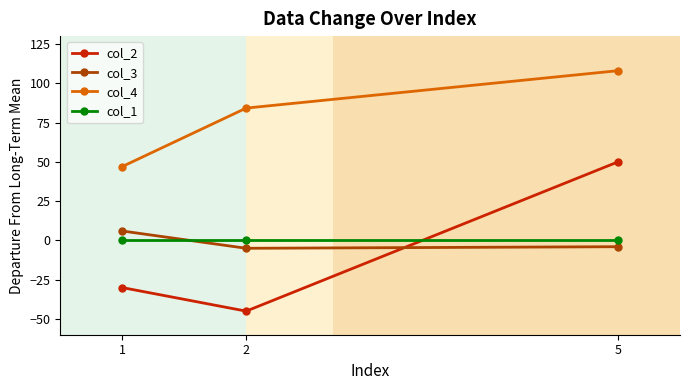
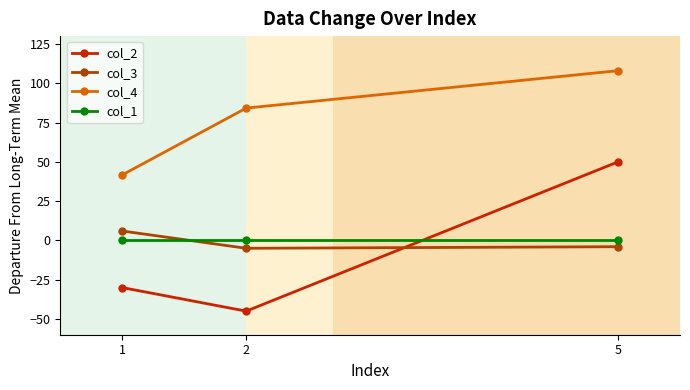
col_4, 1: 47 -> 42
